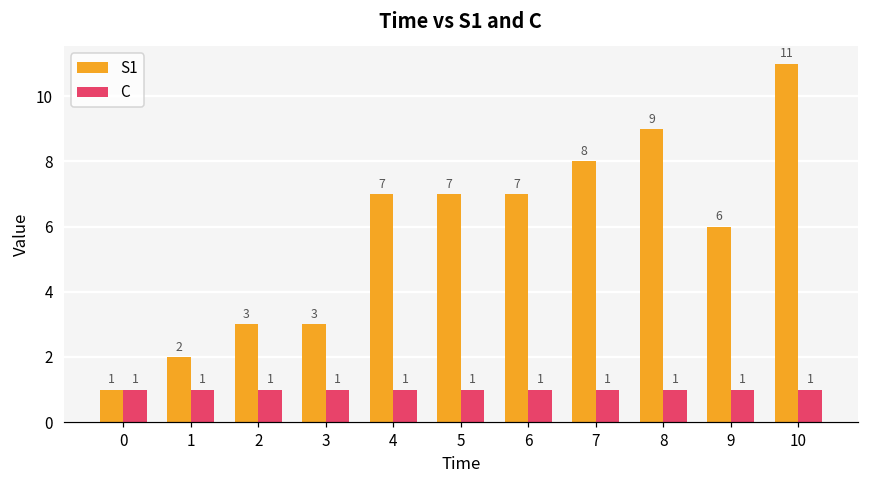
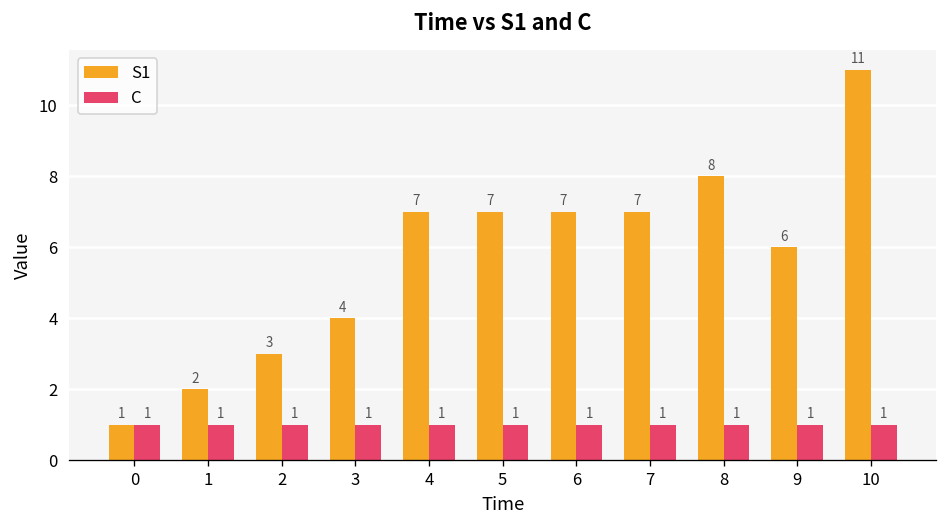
S1, 3: 3 -> 4
S1, 7: 8 -> 7
S1, 8: 9 -> 8
